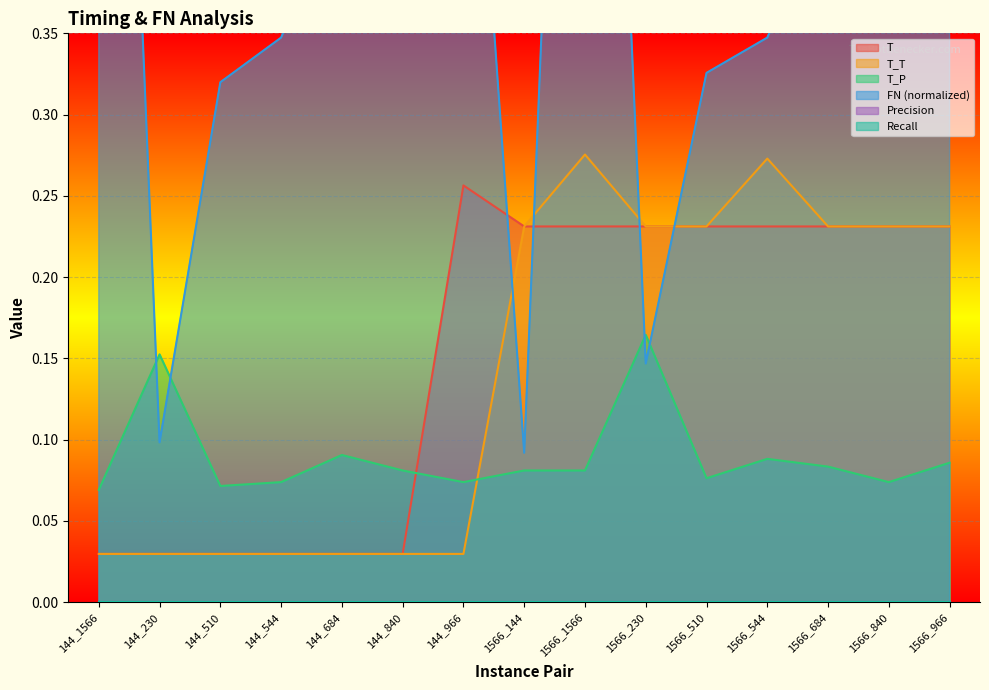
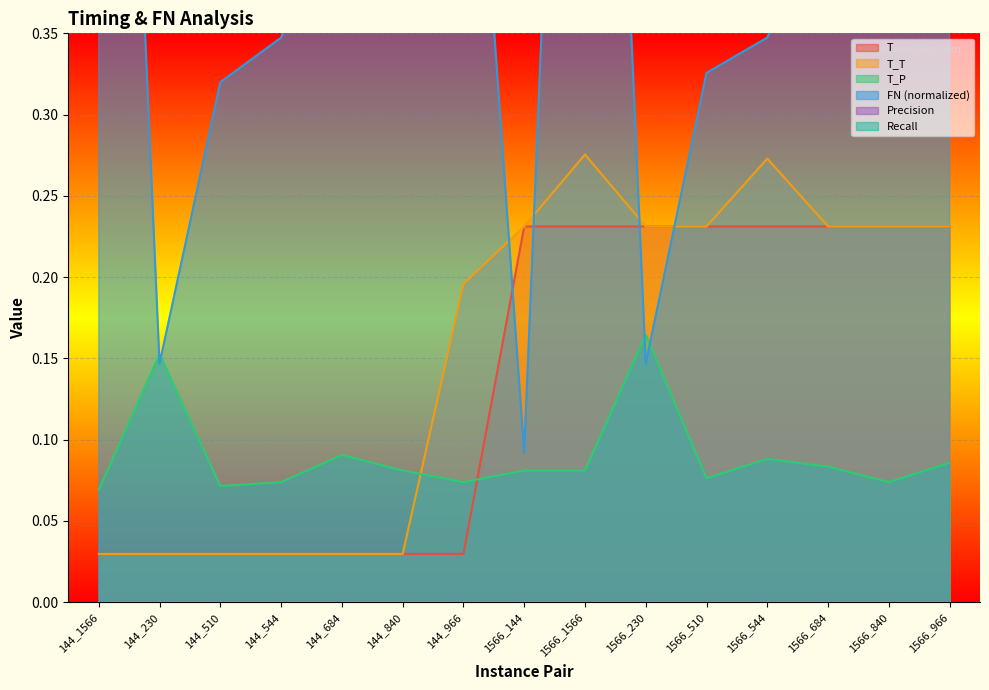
FN (normalized), 144_230: 0.098 -> 0.147
T, 144_966: 0.256 -> 0.030
T_T, 144_966: 0.030 -> 0.196
